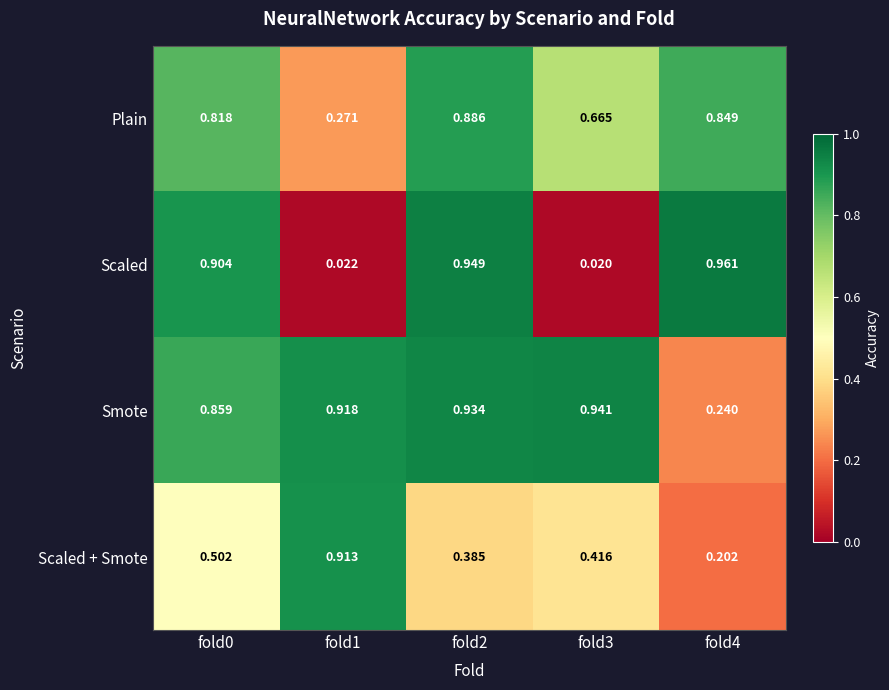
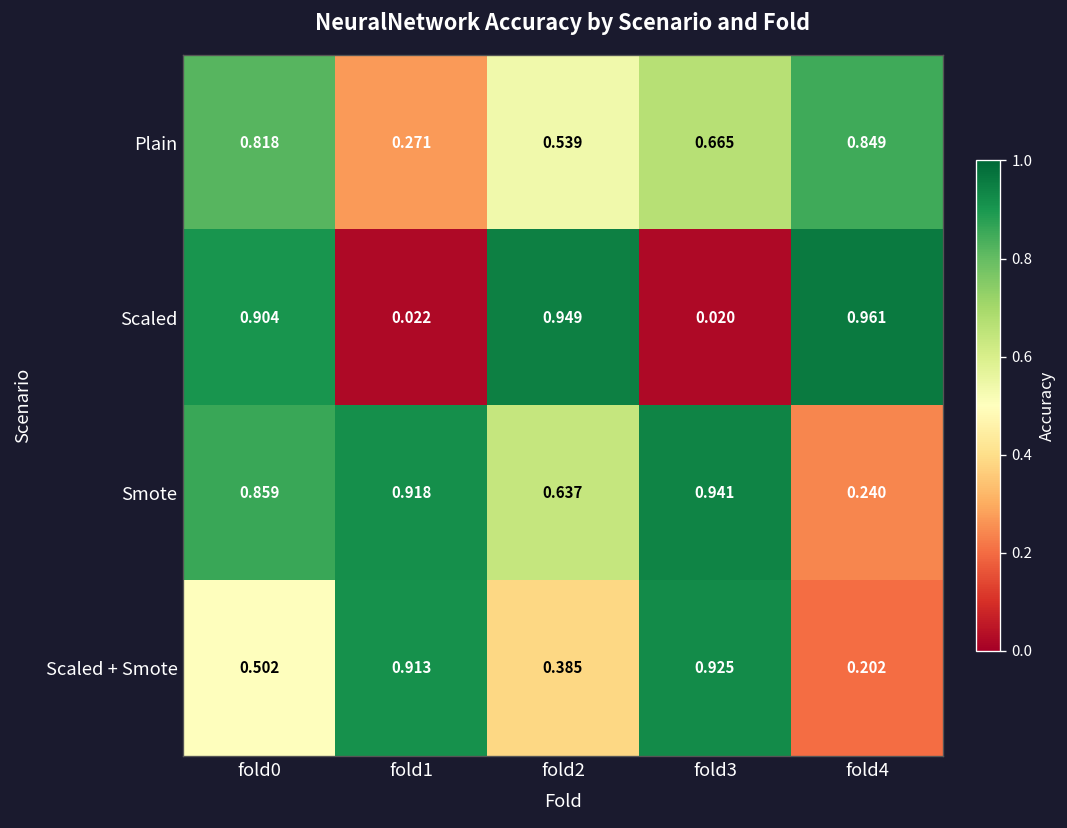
Plain, fold2: 0.886 -> 0.539
Smote, fold2: 0.934 -> 0.637
Scaled + Smote, fold3: 0.416 -> 0.925
